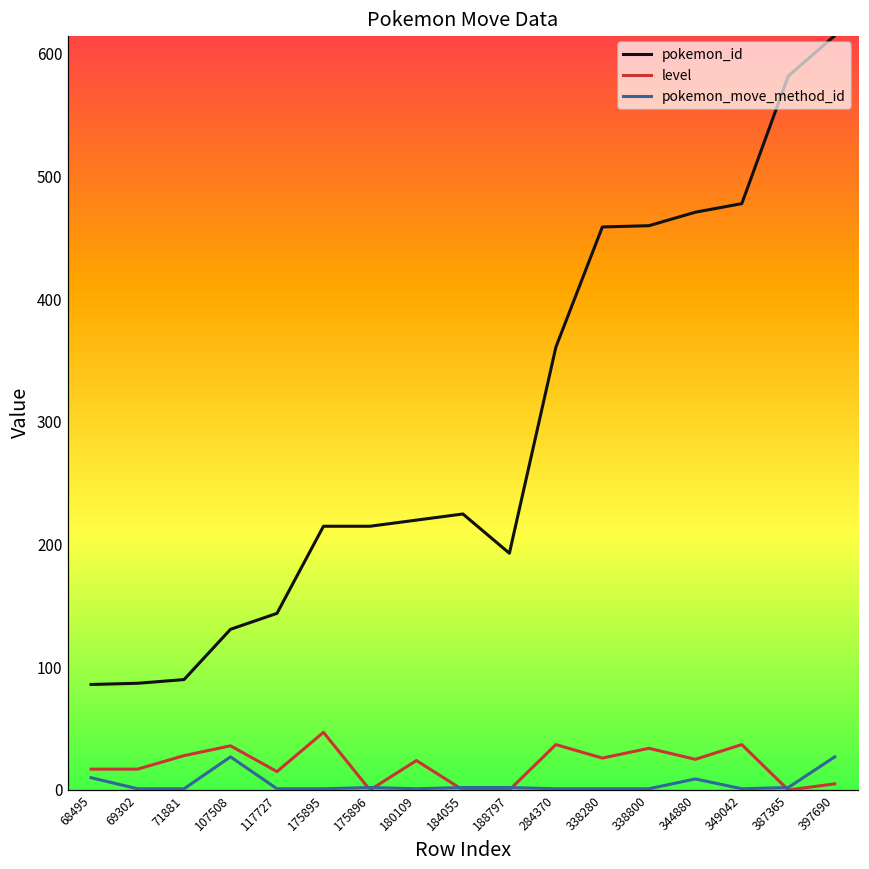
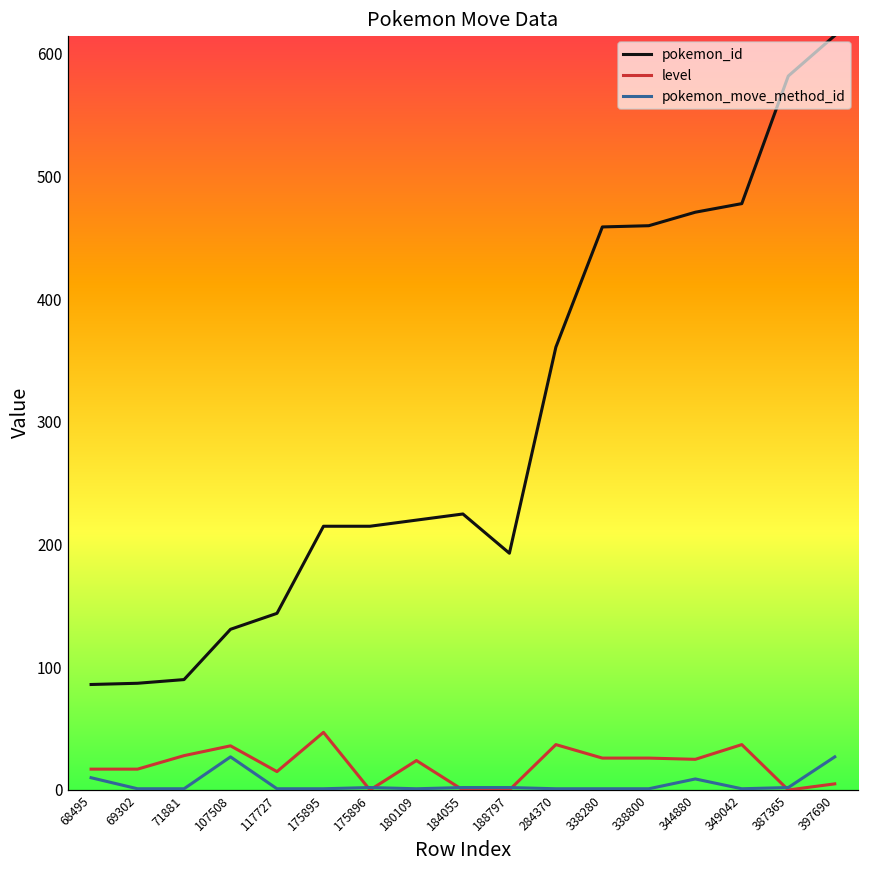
level, 338800: 34 -> 26
